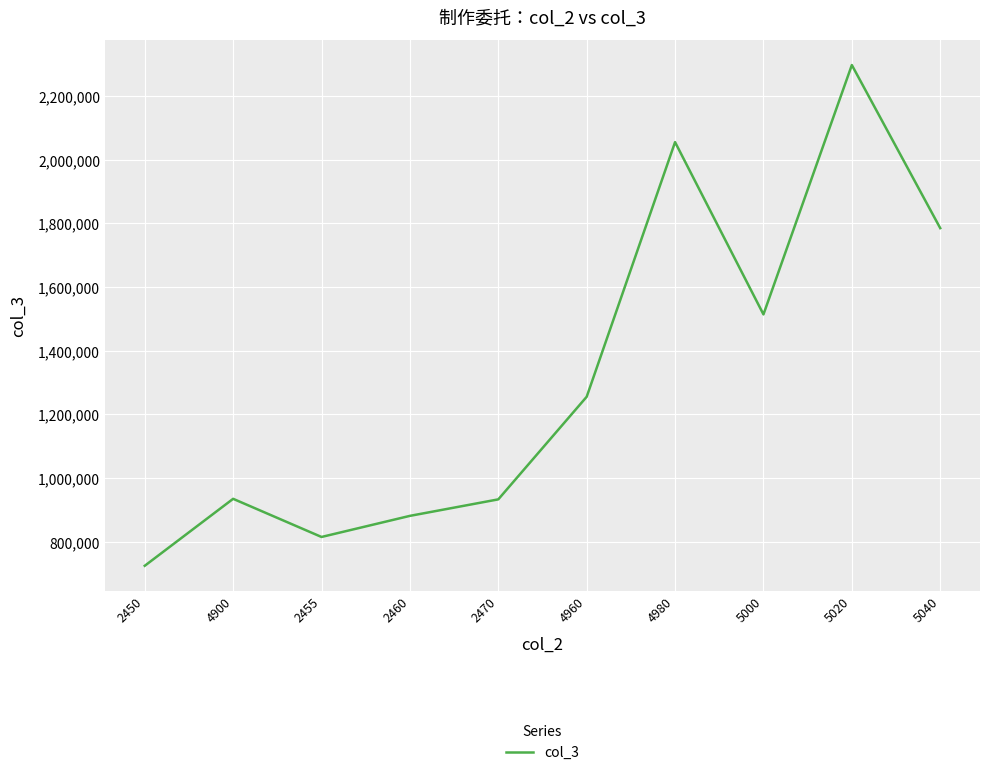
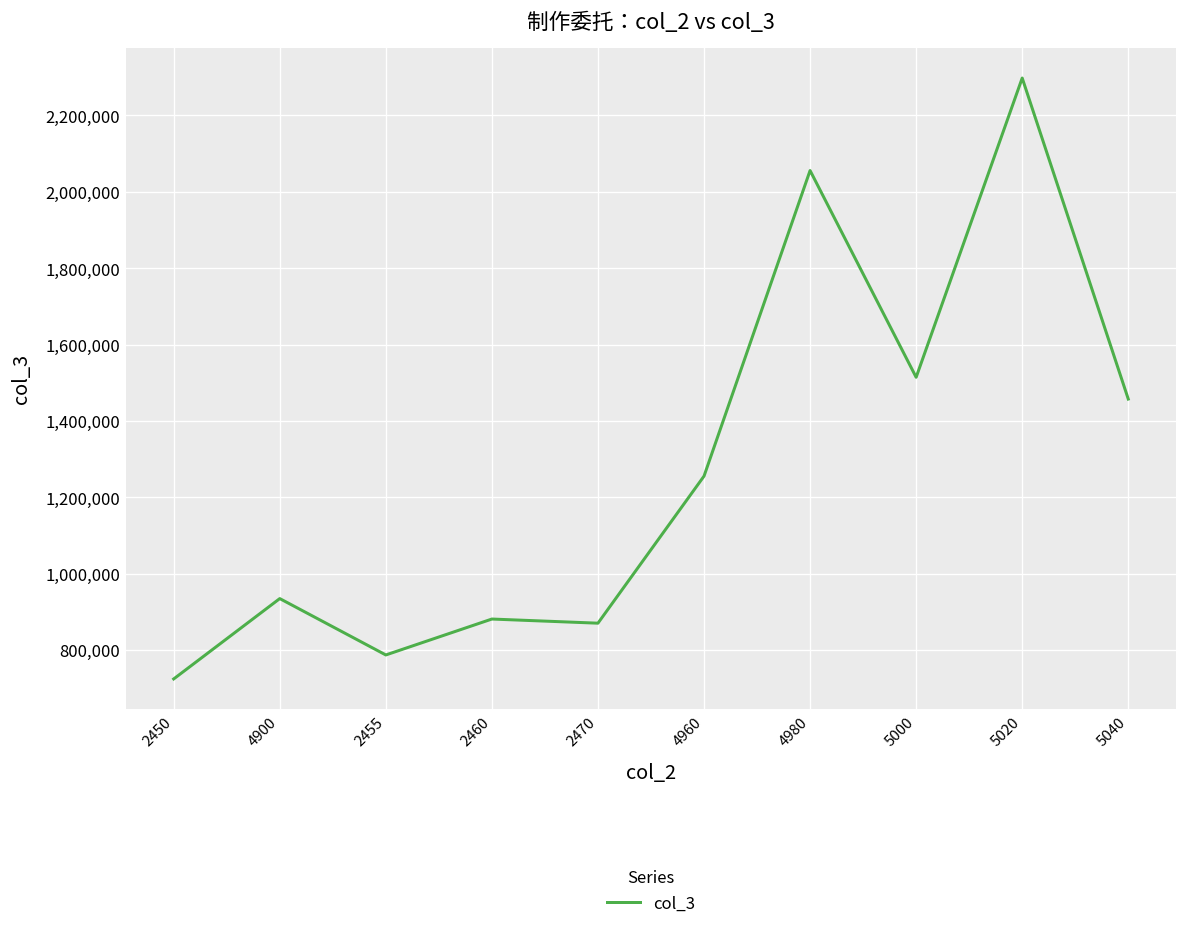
2455: 820,000 -> 790,000
2470: 930,000 -> 870,000
5040: 1,790,000 -> 1,460,000
